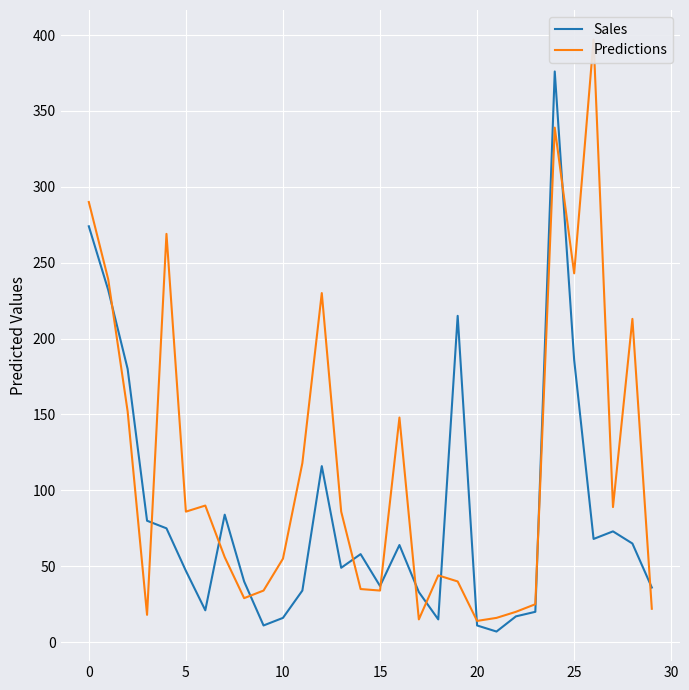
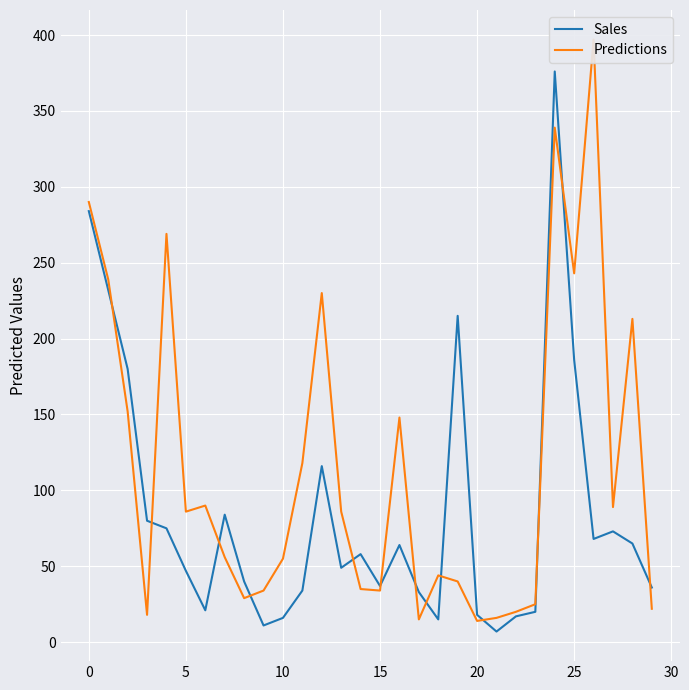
Sales, 0: 274 -> 284
Sales, 20: 11 -> 18
